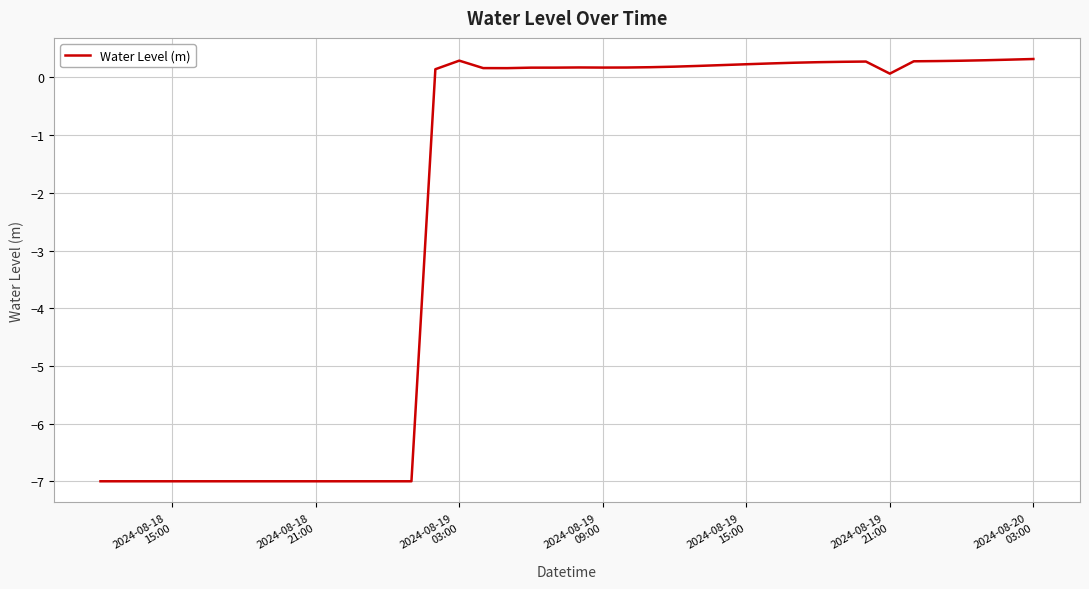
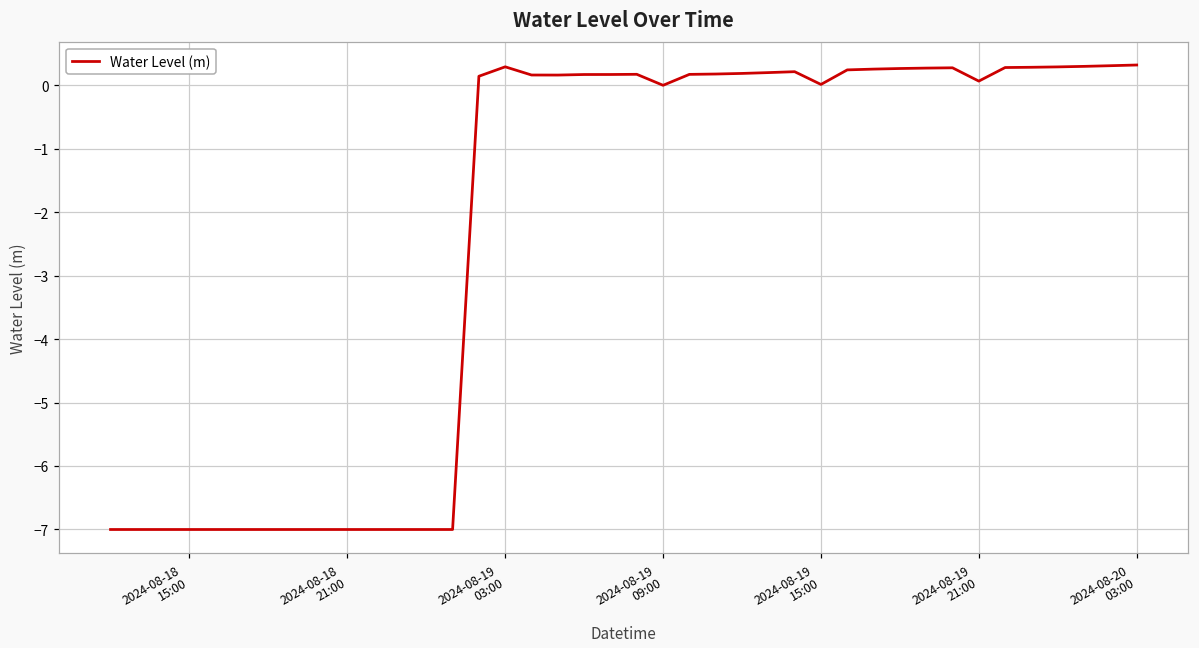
2024-08-19 09:00: 0.2 -> 0.0
2024-08-19 15:00: 0.2 -> 0.0
